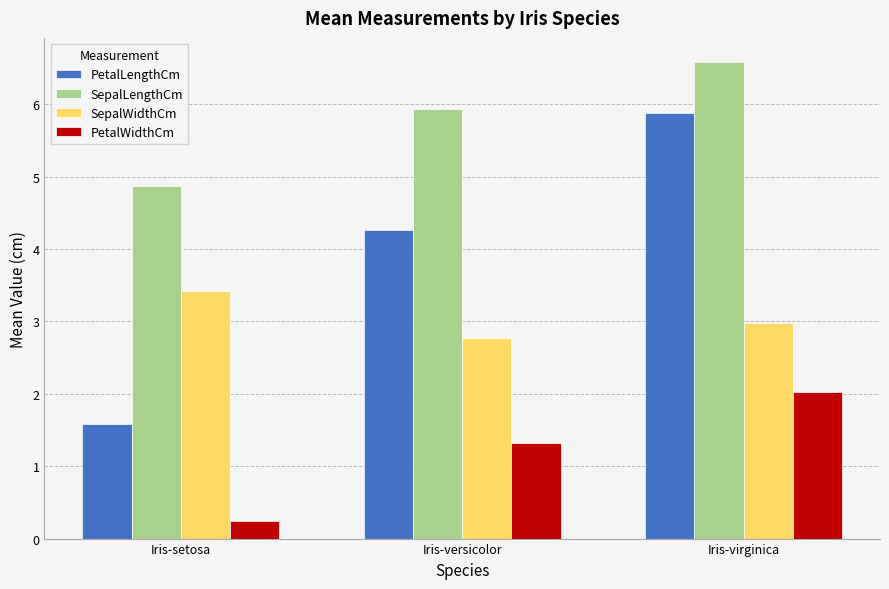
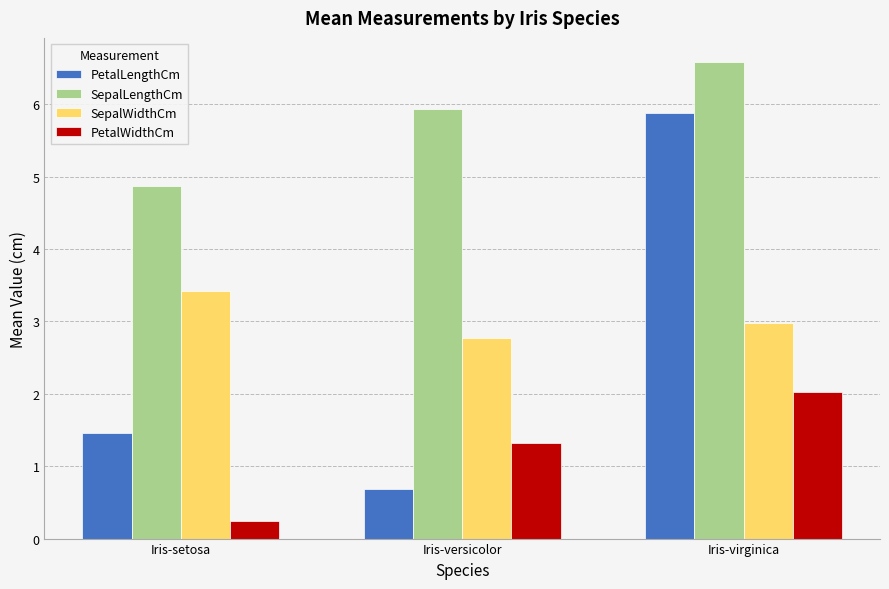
PetalLengthCm, Iris-setosa: 1.6 -> 1.5
PetalLengthCm, Iris-versicolor: 4.3 -> 0.7
